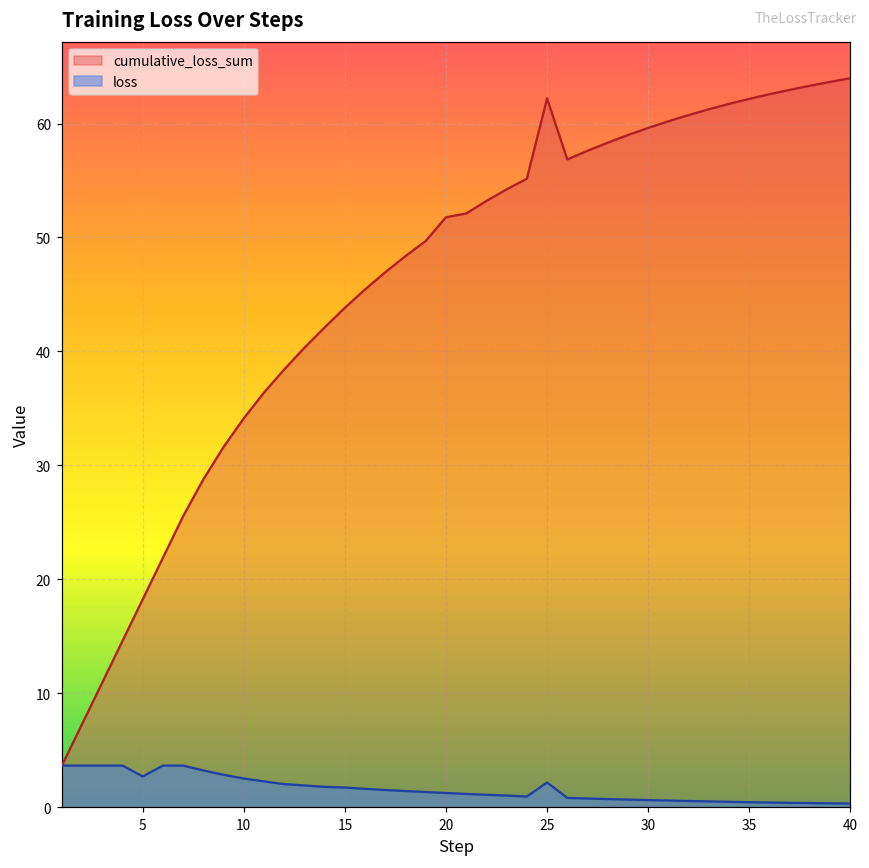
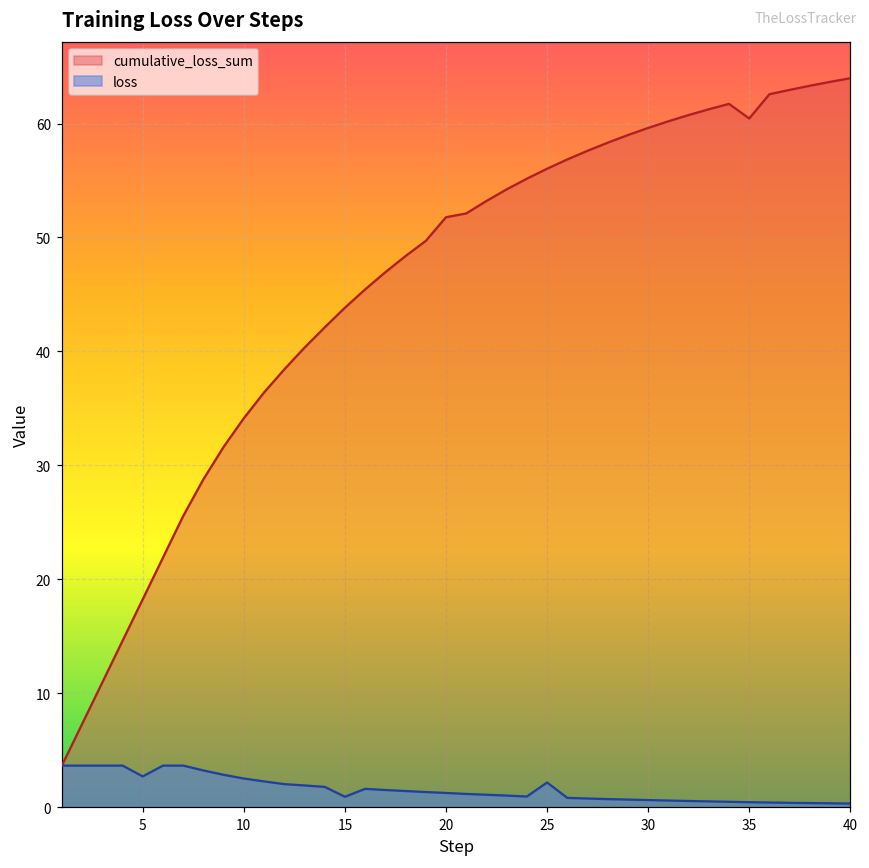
loss, 15: 1.7 -> 0.9
cumulative_loss_sum, 25: 62.2 -> 56.0
cumulative_loss_sum, 35: 62.2 -> 60.4
